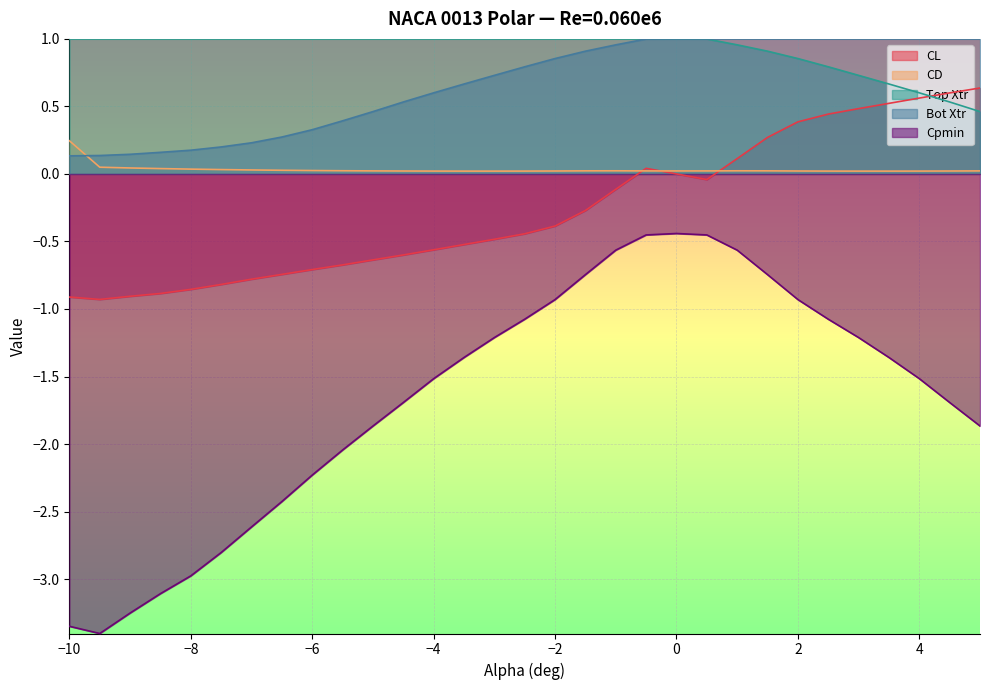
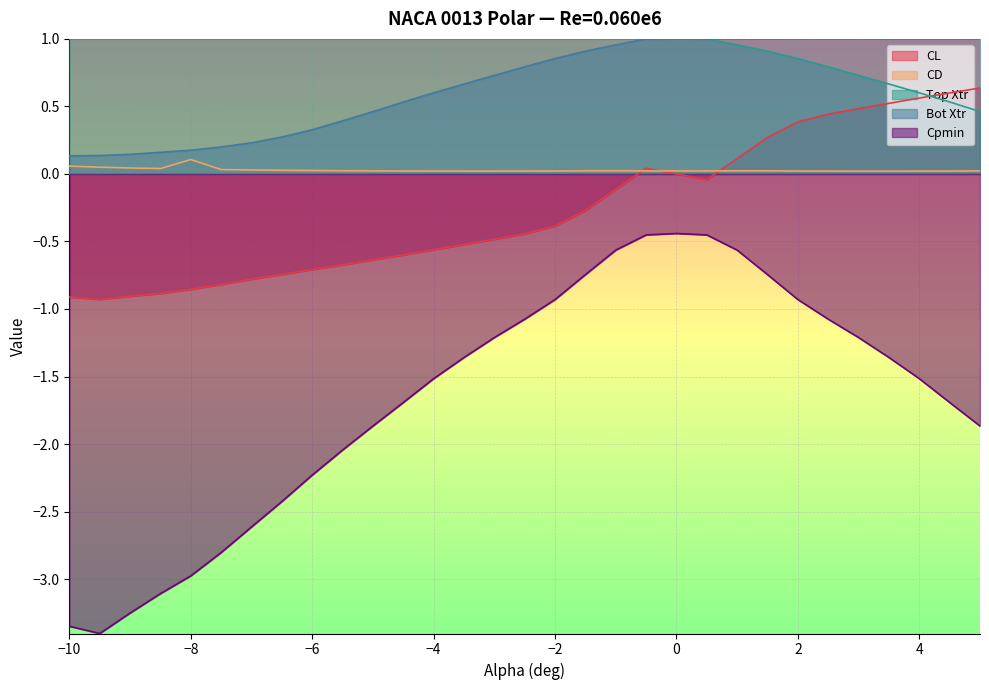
CD, −10: 0.25 -> 0.06
CD, −8: 0.04 -> 0.11
